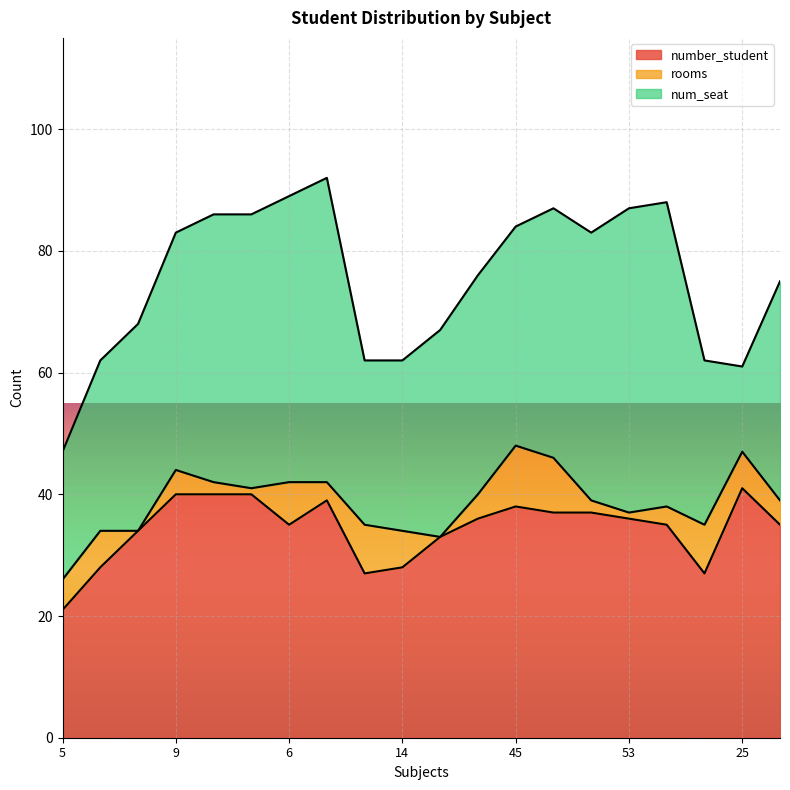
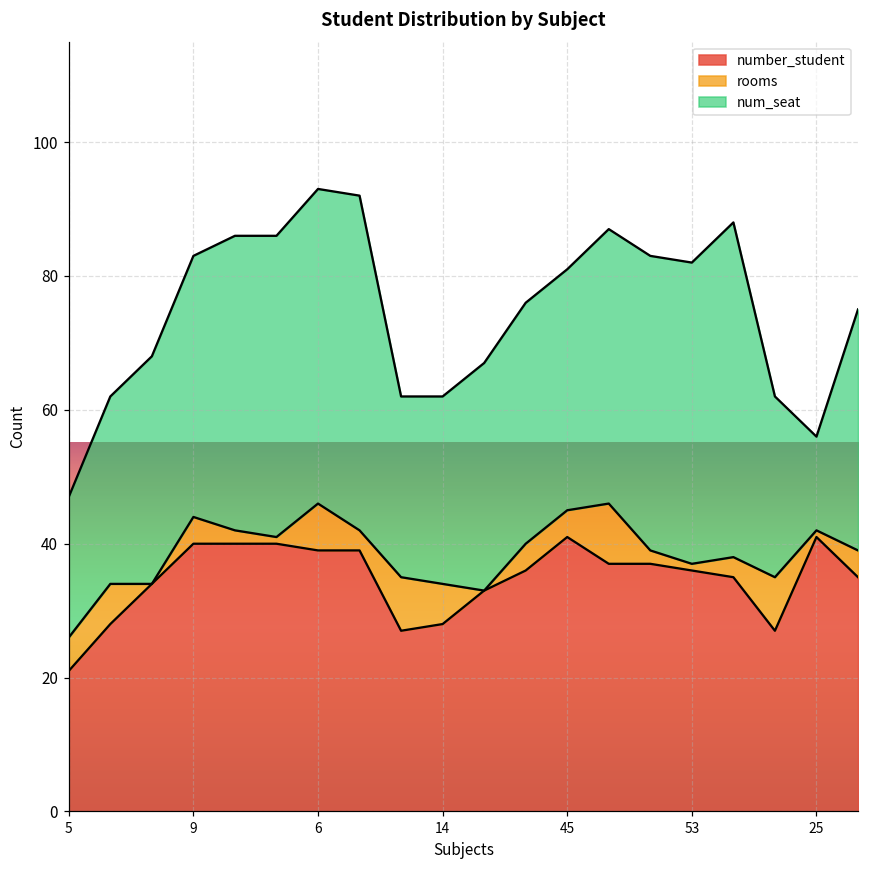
number_student, 6: 35 -> 39
number_student, 45: 38 -> 41
rooms, 45: 10 -> 4
num_seat, 53: 50 -> 45
rooms, 25: 6 -> 1
